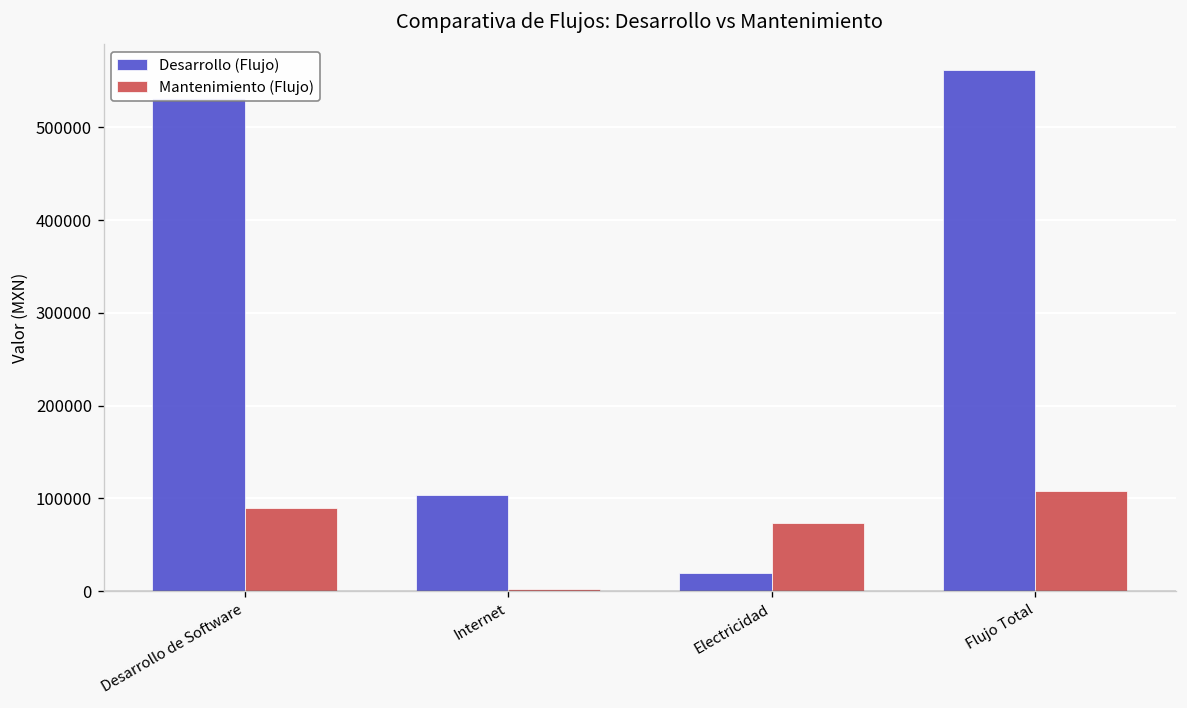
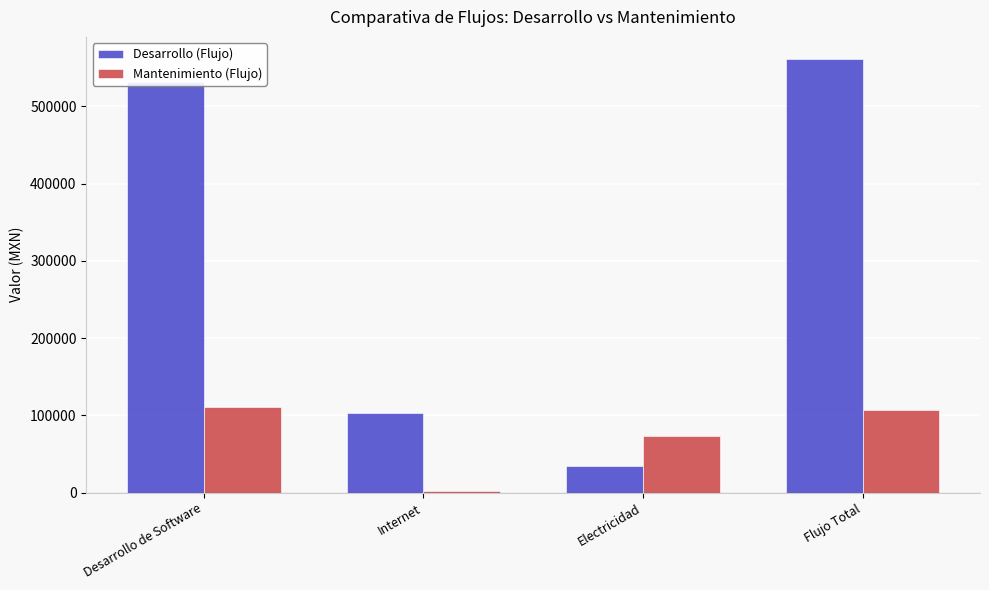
Mantenimiento (Flujo), Desarrollo de Software: 90000 -> 110000
Desarrollo (Flujo), Electricidad: 20000 -> 30000
